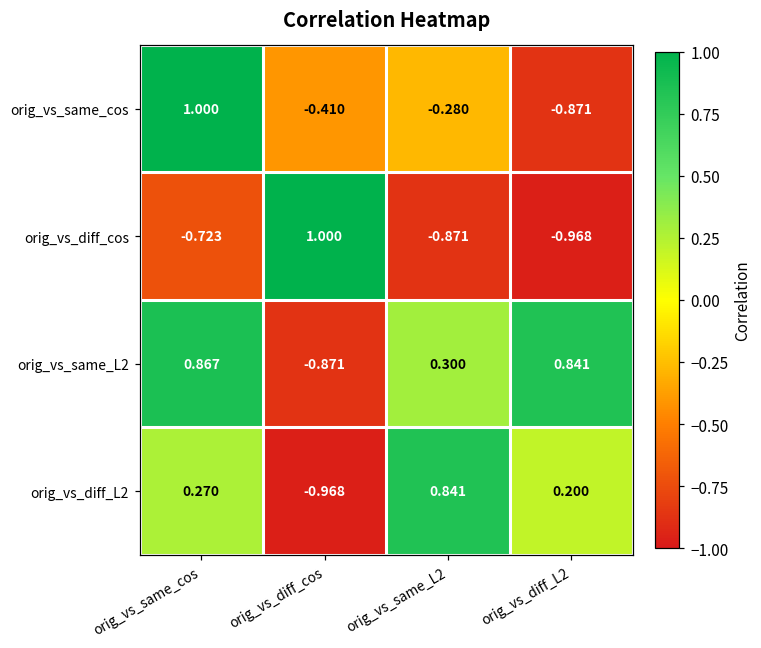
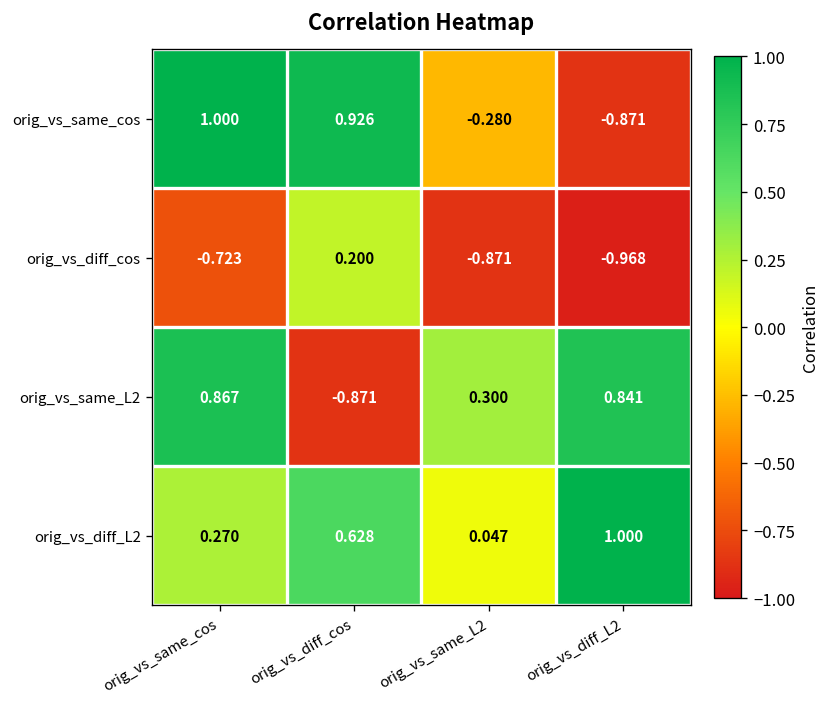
orig_vs_same_cos, orig_vs_diff_cos: -0.410 -> 0.926
orig_vs_diff_cos, orig_vs_diff_cos: 1.000 -> 0.200
orig_vs_diff_L2, orig_vs_diff_cos: -0.968 -> 0.628
orig_vs_diff_L2, orig_vs_same_L2: 0.841 -> 0.047
orig_vs_diff_L2, orig_vs_diff_L2: 0.200 -> 1.000
